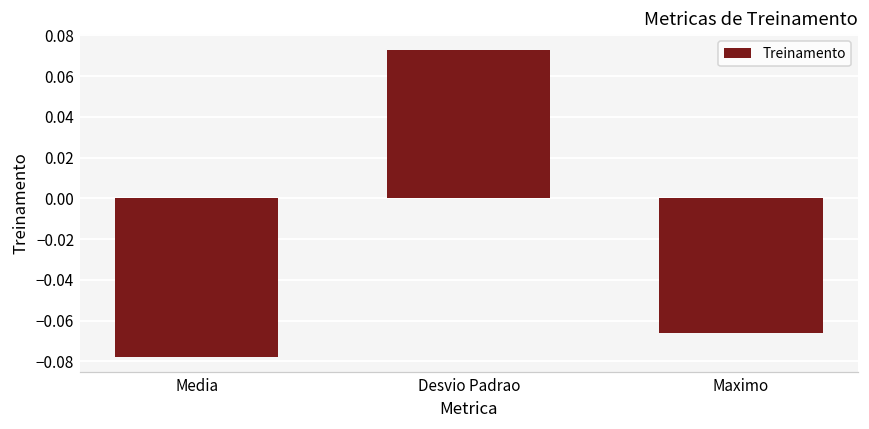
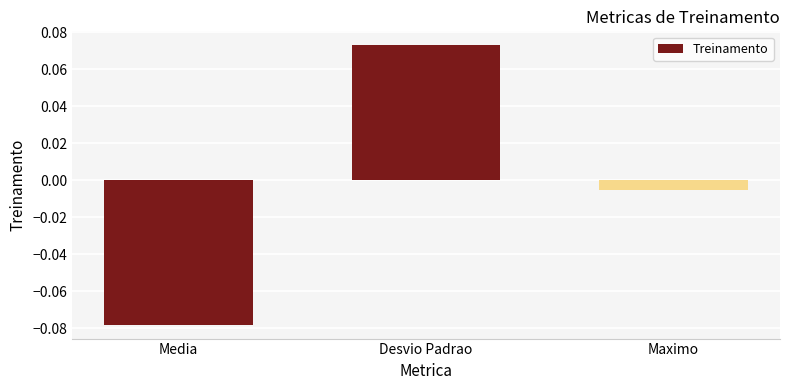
Maximo: -0.066 -> -0.005
